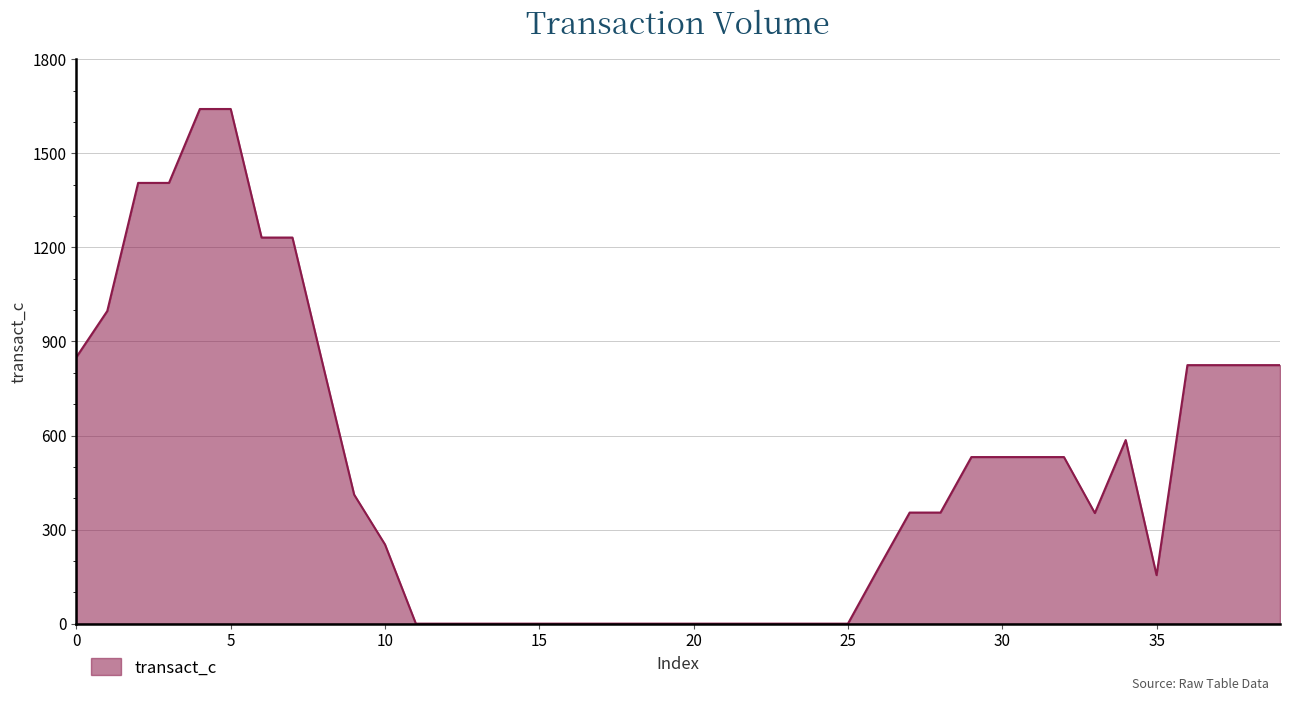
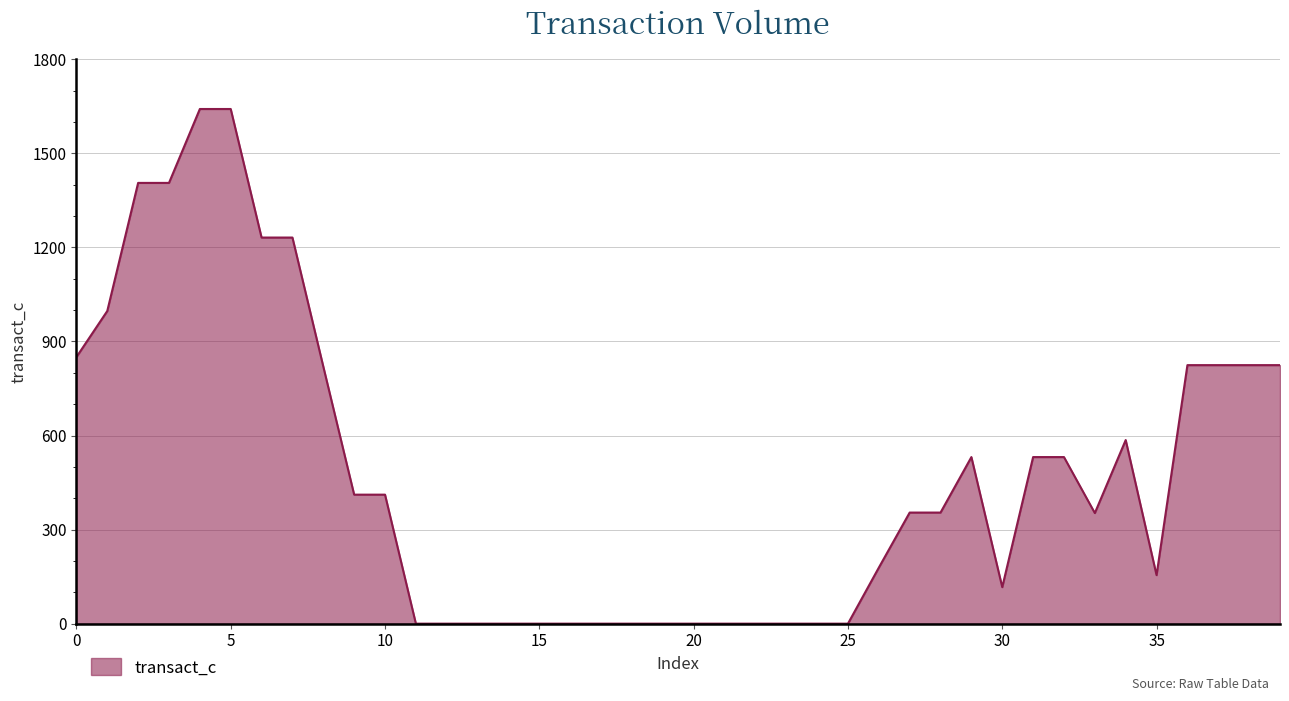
10: 250 -> 410
30: 530 -> 120
